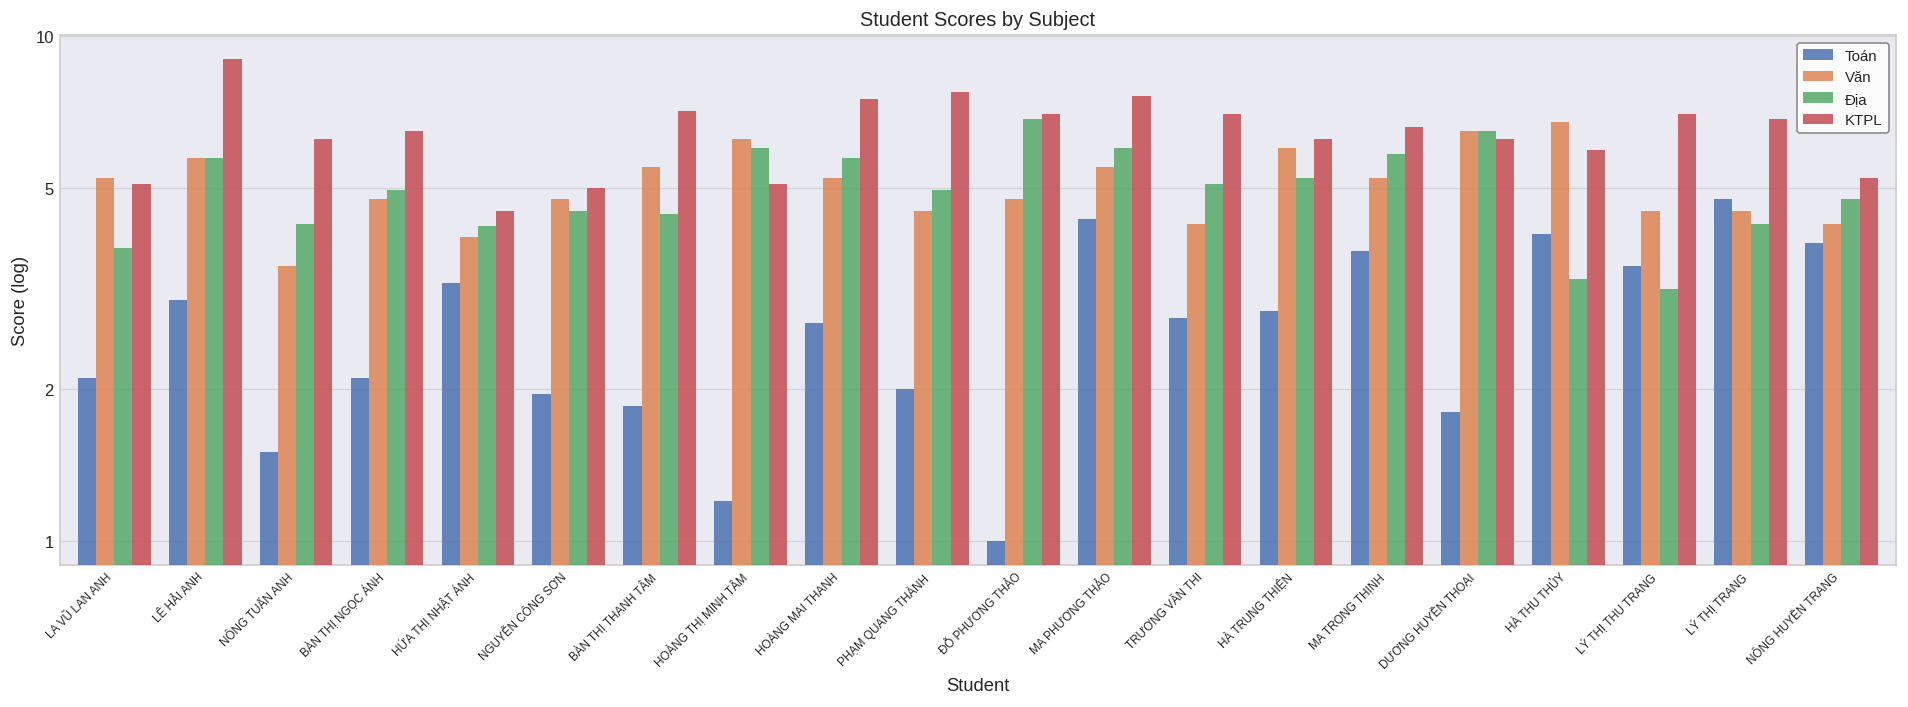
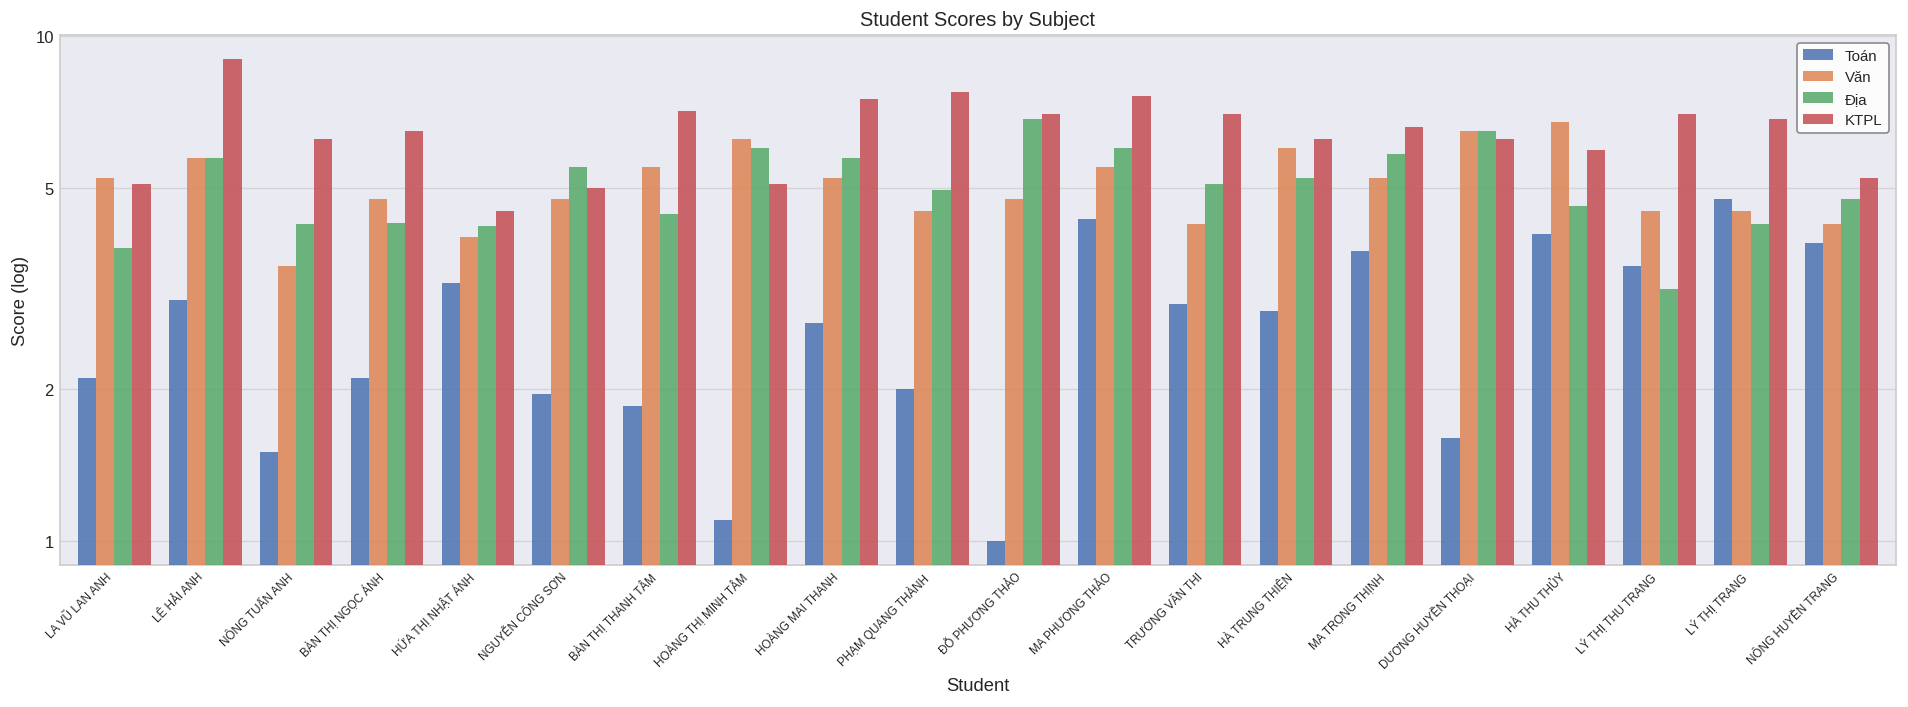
Địa, BÀN THỊ NGỌC ÁNH: 5.0 -> 4.3
Địa, NGUYỄN CÔNG SƠN: 4.5 -> 5.5
Toán, HOÀNG THỊ MINH TÂM: 1.2 -> 1.1
Toán, TRƯƠNG VĂN THI: 2.8 -> 3.0
Toán, DƯƠNG HUYỀN THOẠI: 1.8 -> 1.6
Địa, HÀ THU THỦY: 3.3 -> 4.6
